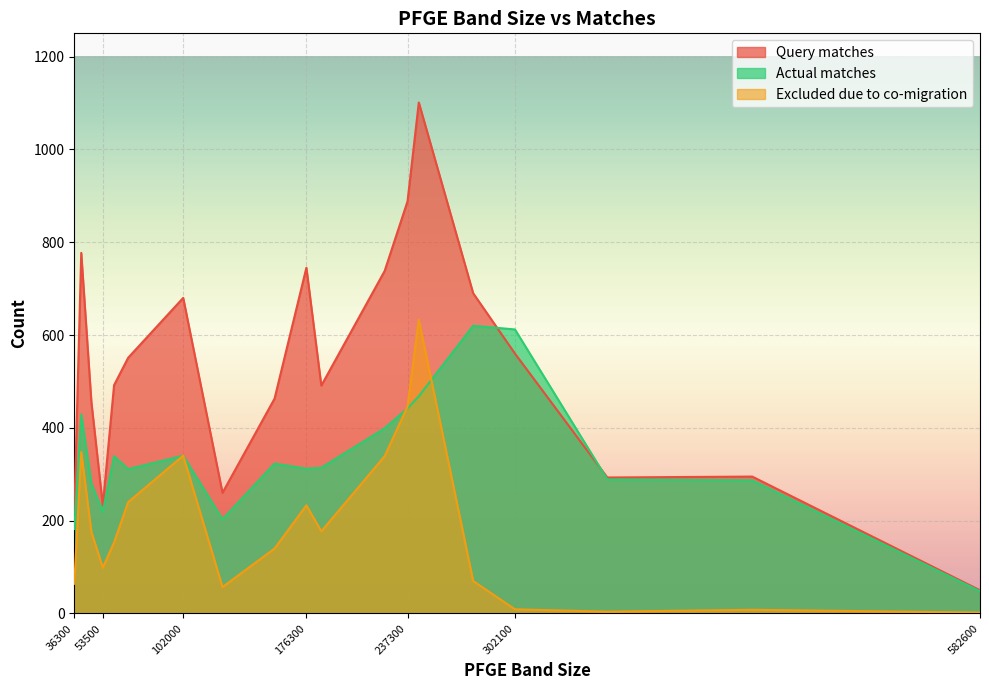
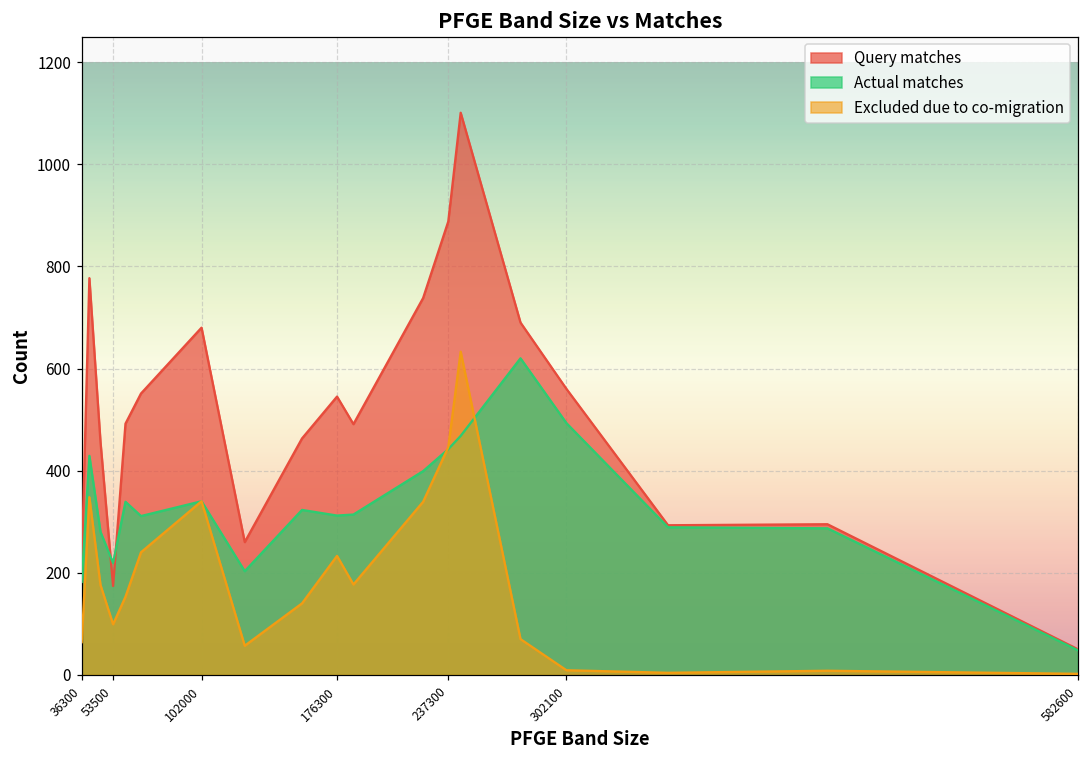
Query matches, 53500: 230 -> 170
Query matches, 176300: 750 -> 550
Actual matches, 302100: 610 -> 490
